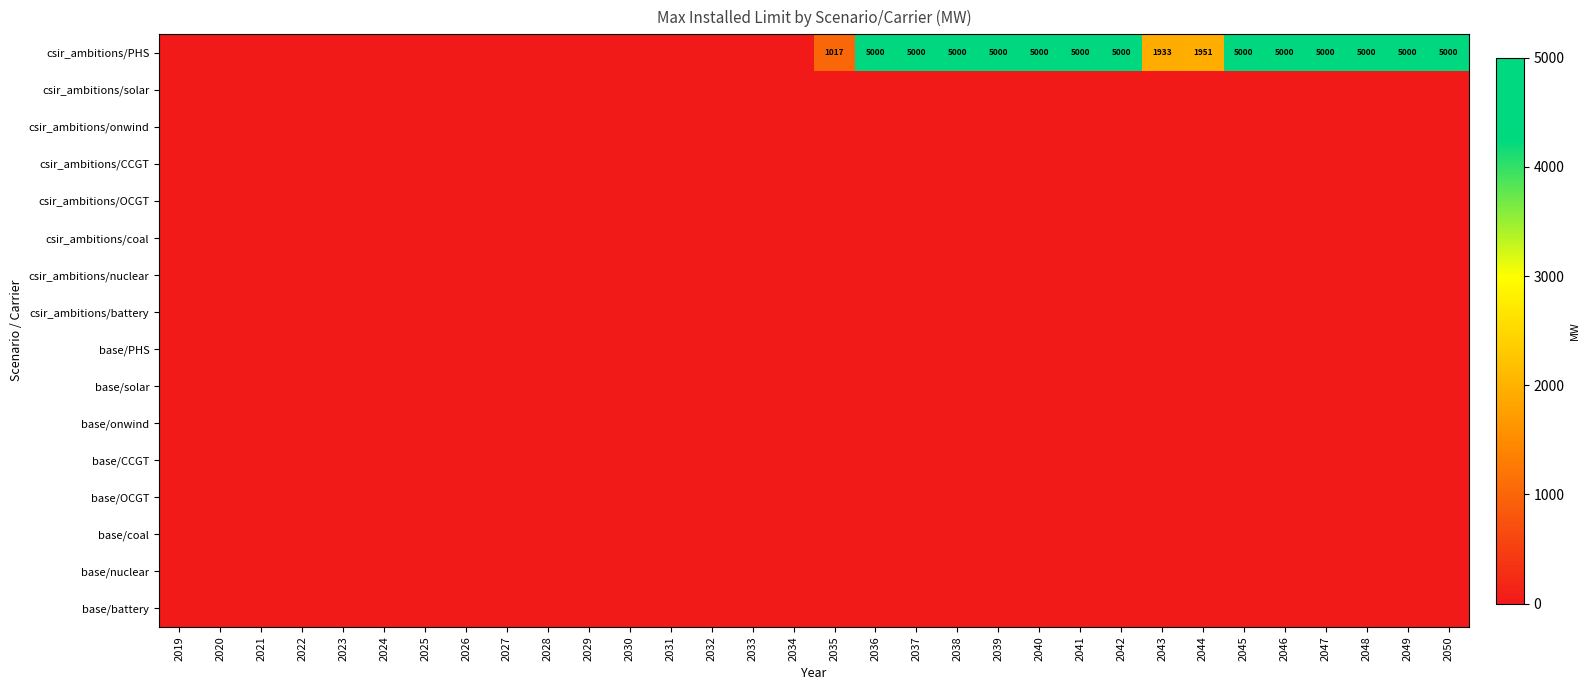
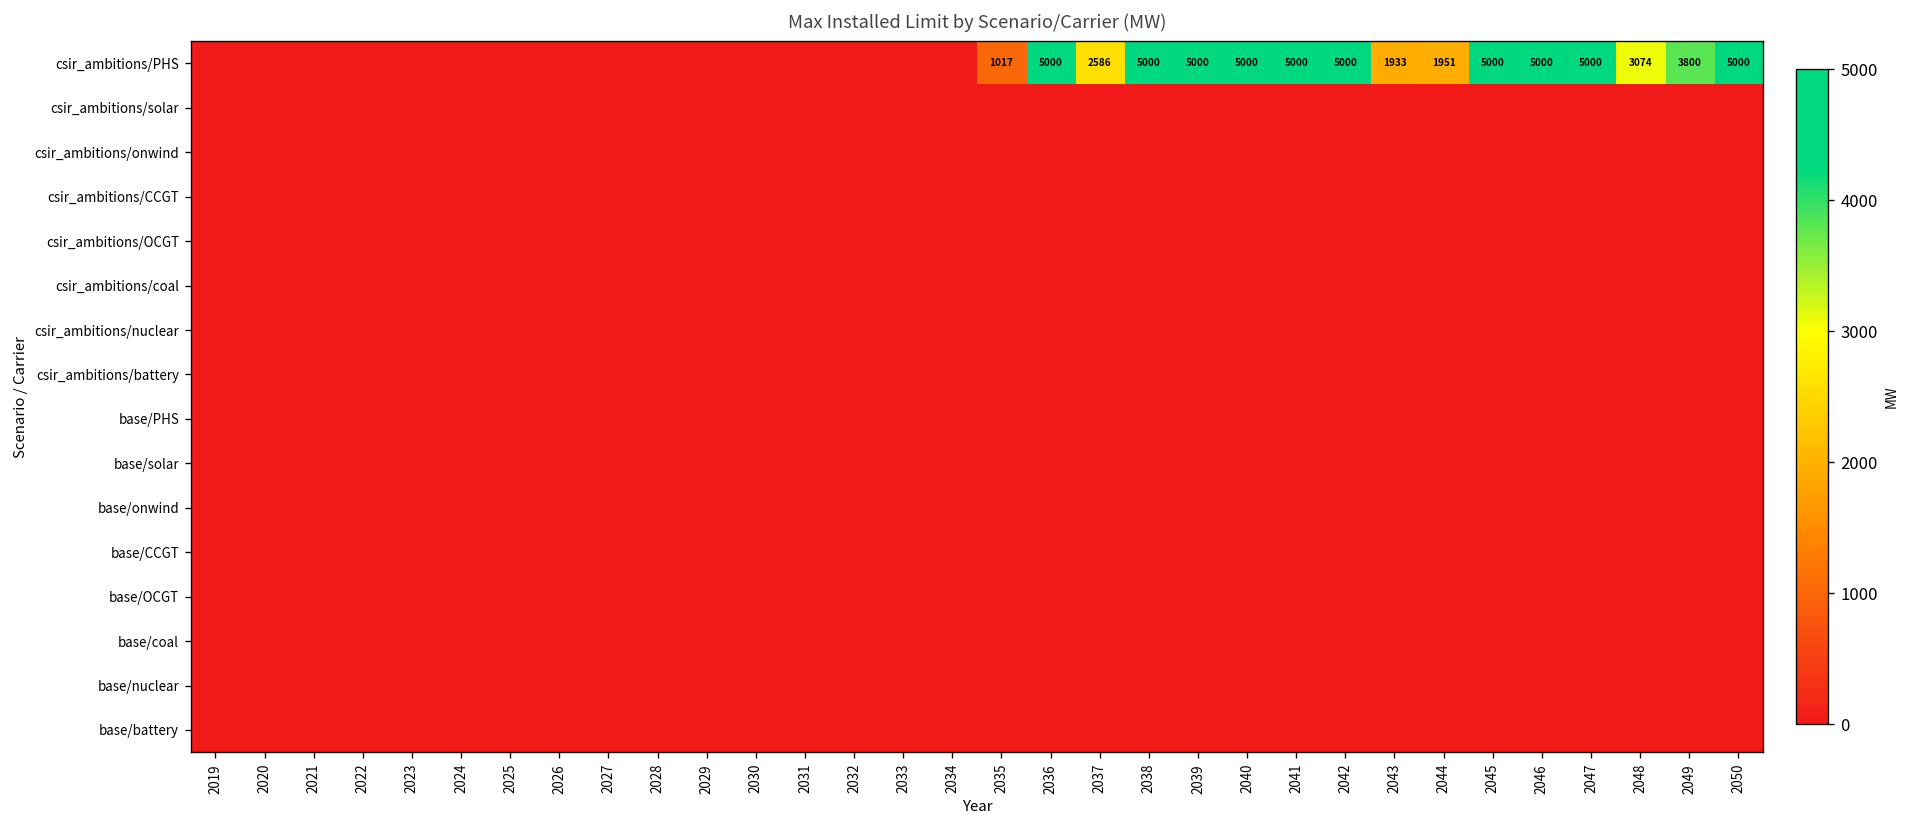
csir_ambitions/PHS, 2037: 5000 -> 2586
csir_ambitions/PHS, 2048: 5000 -> 3074
csir_ambitions/PHS, 2049: 5000 -> 3800
